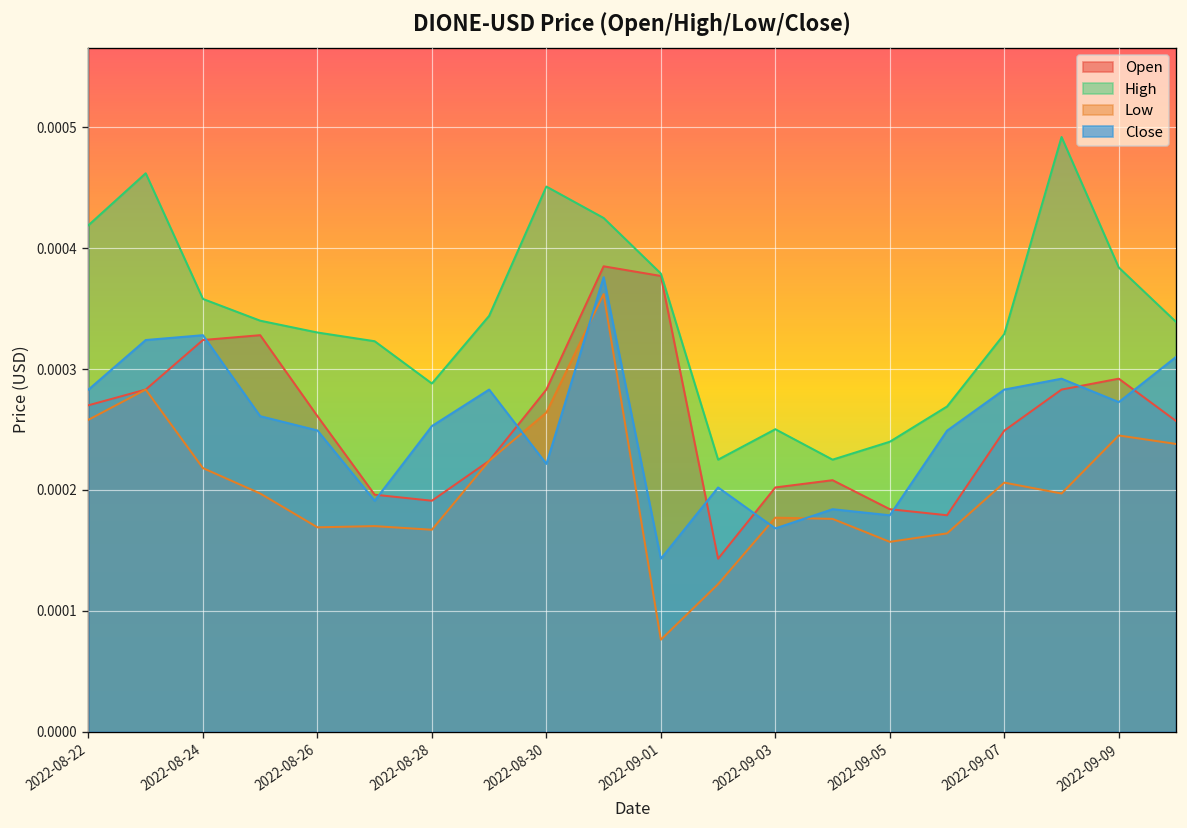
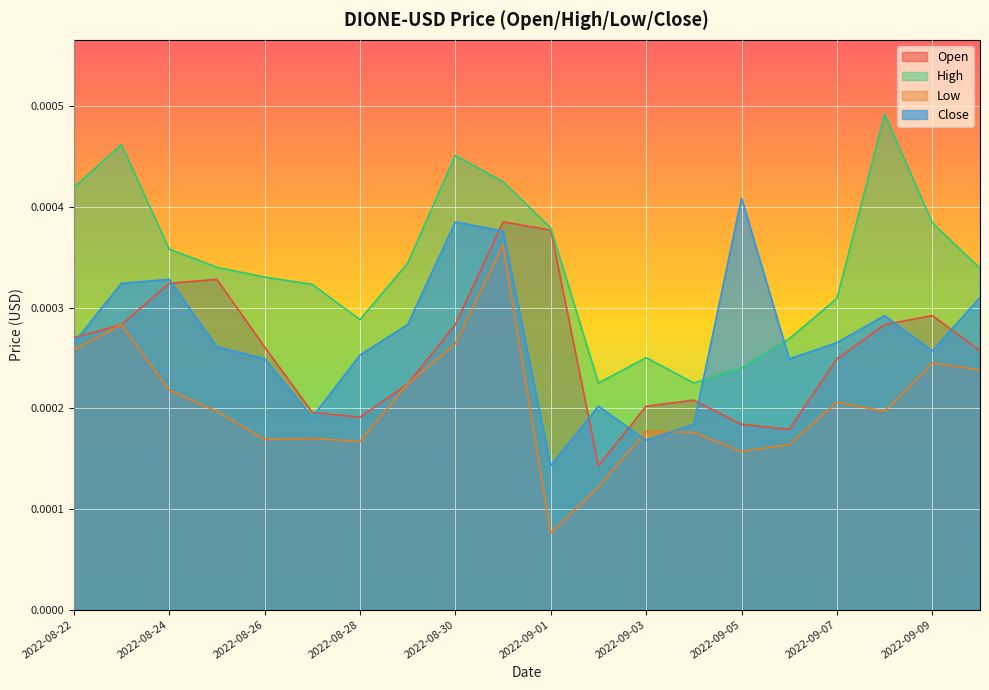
Close, 2022-08-22: 0.000283 -> 0.000265
Close, 2022-08-30: 0.000221 -> 0.000385
Close, 2022-09-05: 0.000179 -> 0.000409
High, 2022-09-07: 0.000329 -> 0.000309
Close, 2022-09-07: 0.000283 -> 0.000265
Close, 2022-09-09: 0.000273 -> 0.000257
